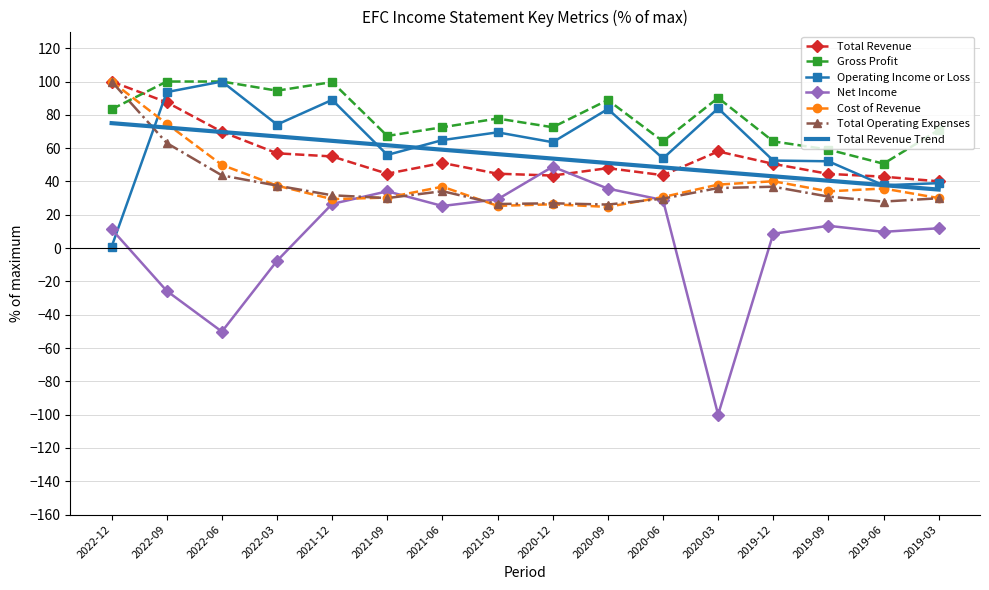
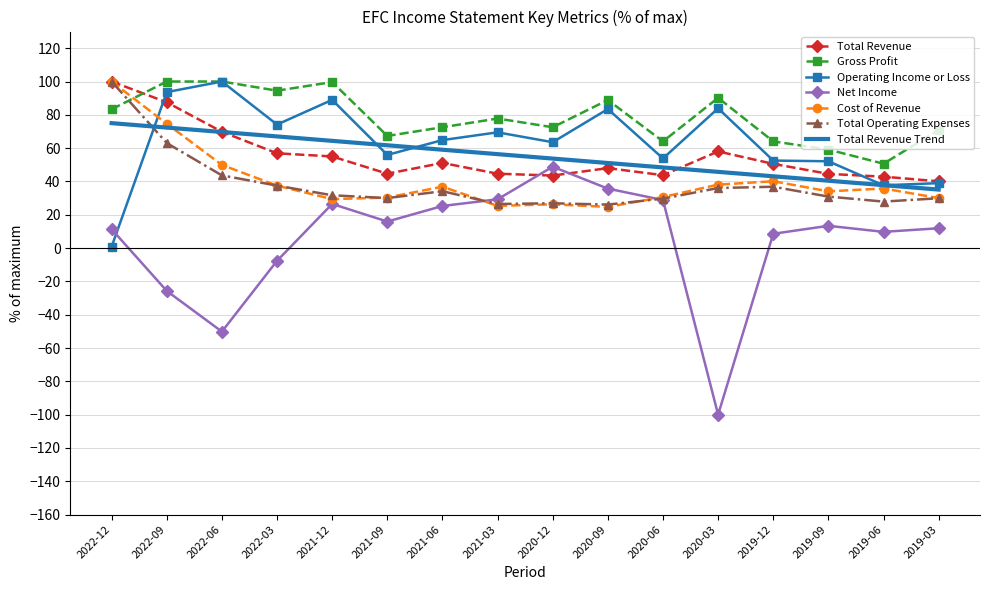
Net Income, 2021-09: 34 -> 16
